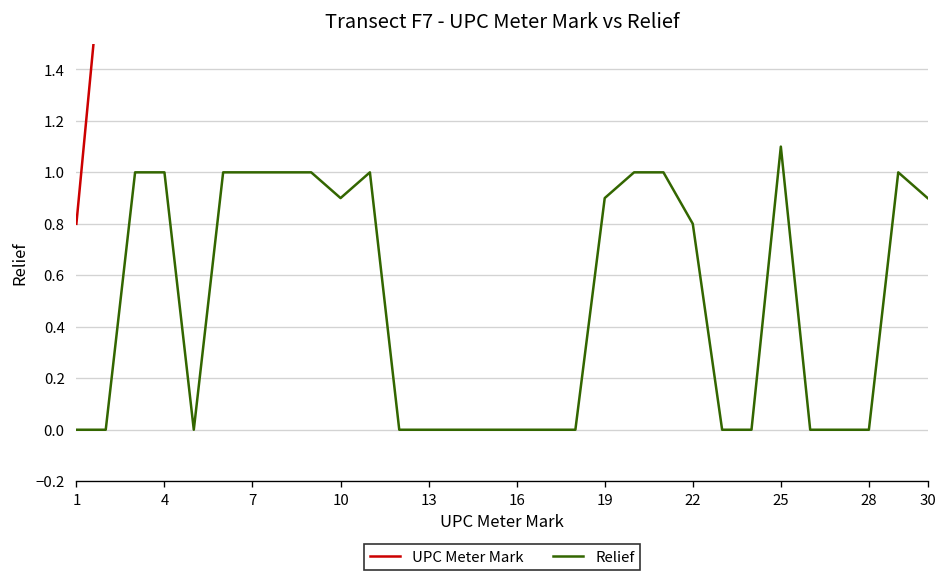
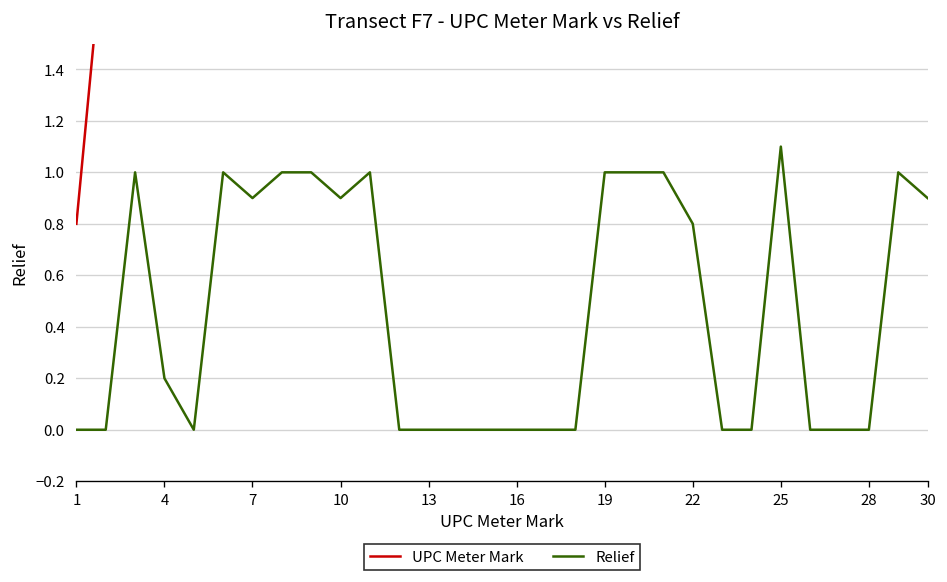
Relief, 4: 1.0 -> 0.2
Relief, 7: 1.0 -> 0.9
Relief, 19: 0.9 -> 1.0
